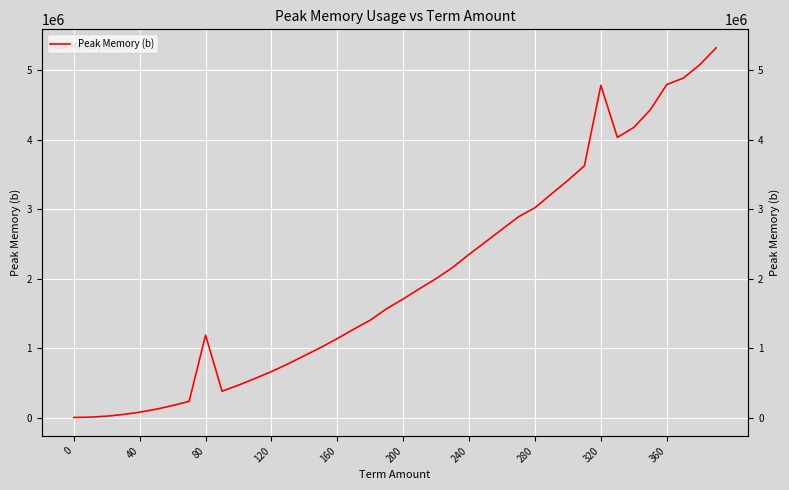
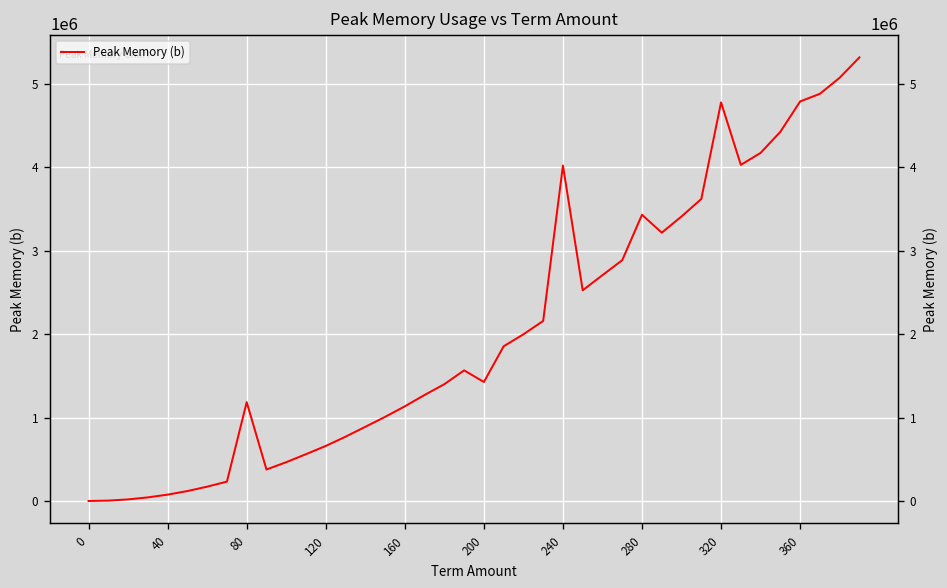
200: 1700000 -> 1400000
240: 2300000 -> 4000000
280: 3000000 -> 3400000
